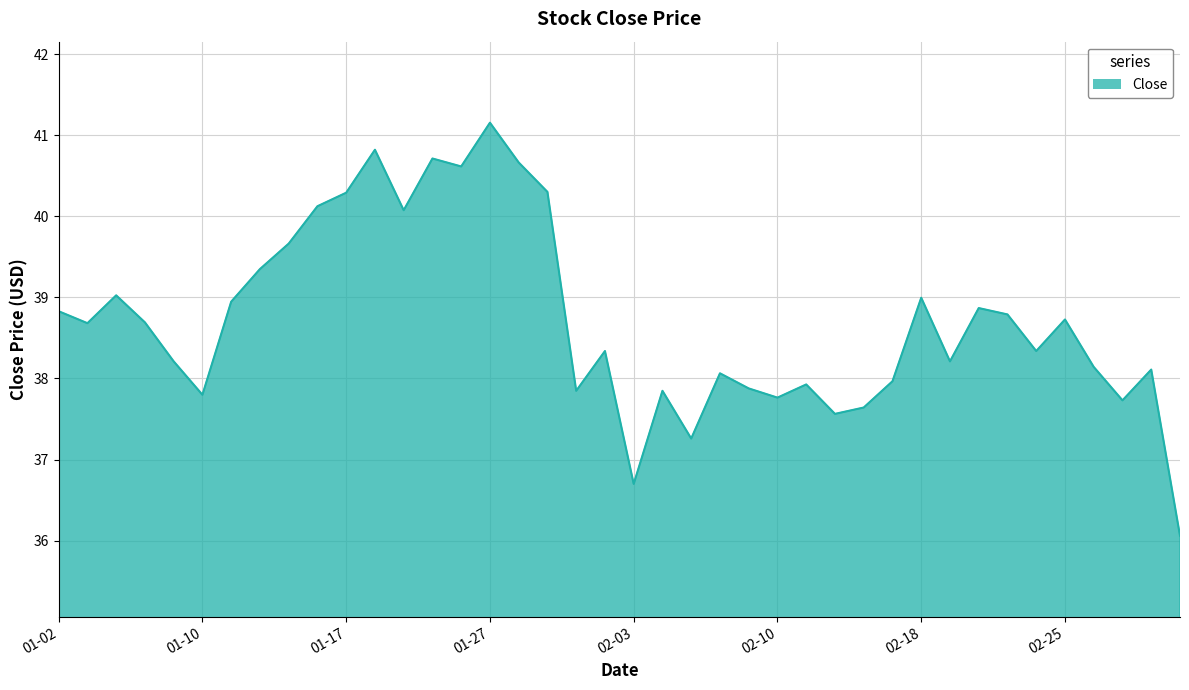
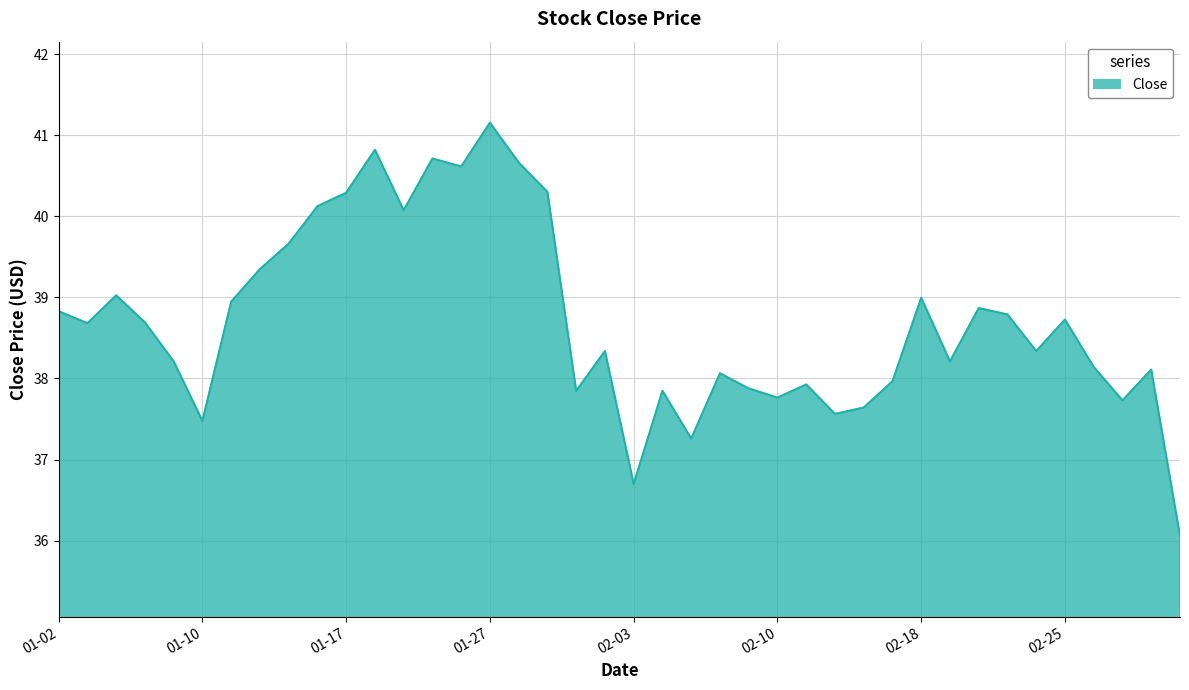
01-10: 37.8 -> 37.5
